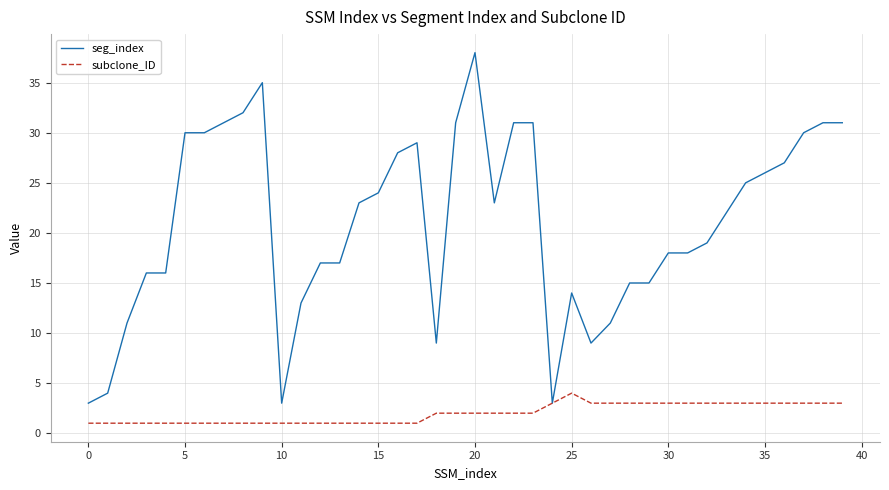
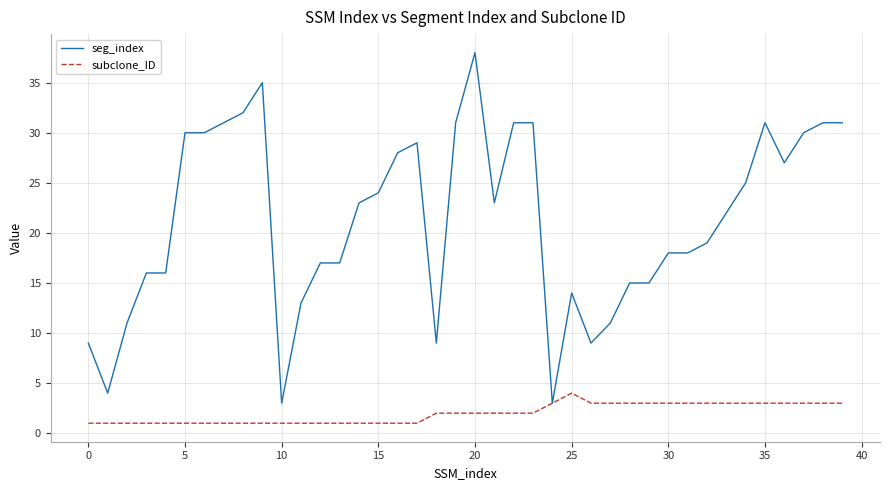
seg_index, 0: 3 -> 9
seg_index, 35: 26 -> 31
